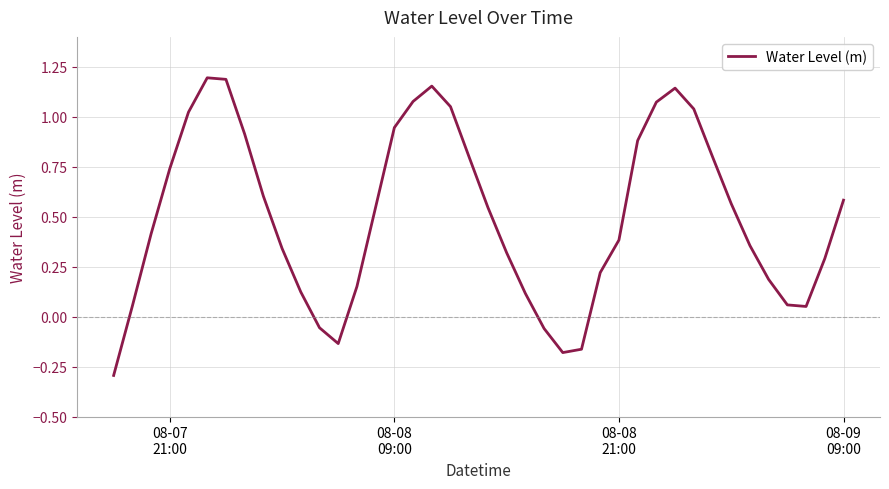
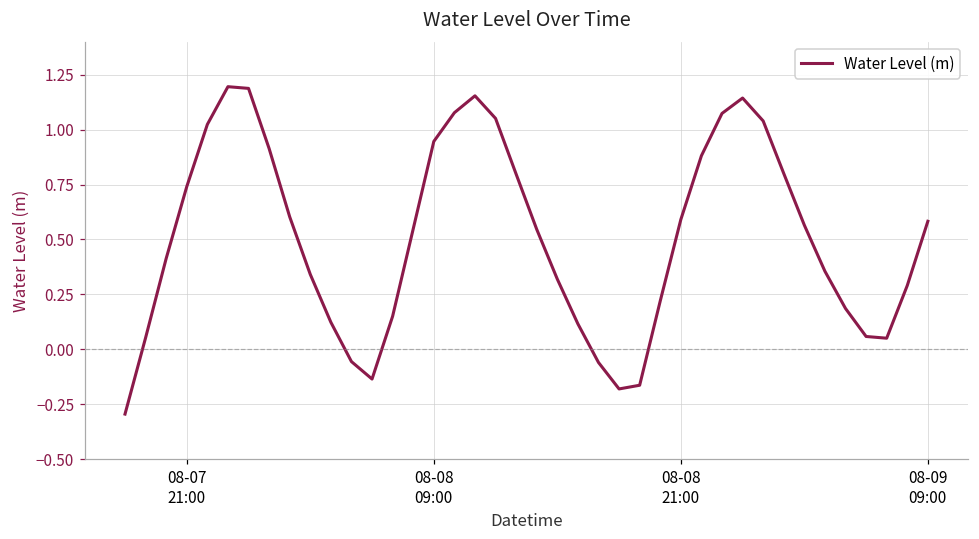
08-08 21:00: 0.38 -> 0.59
